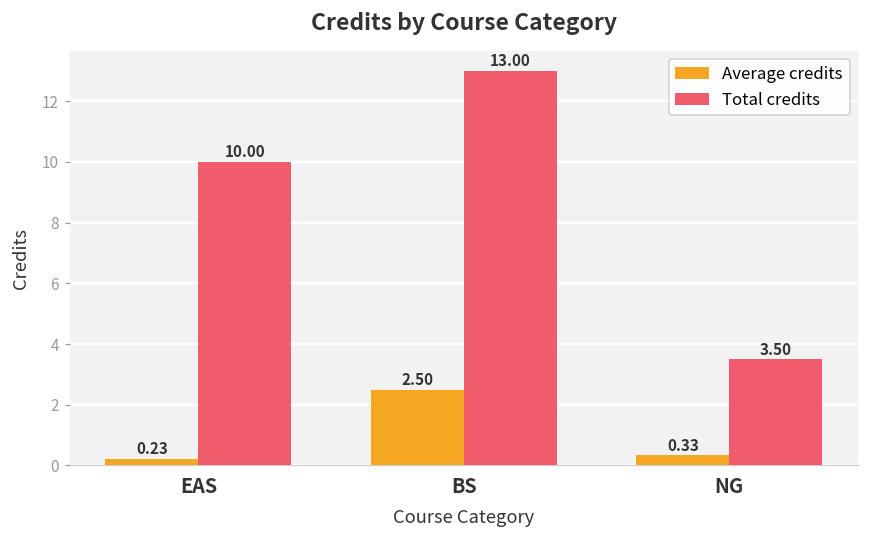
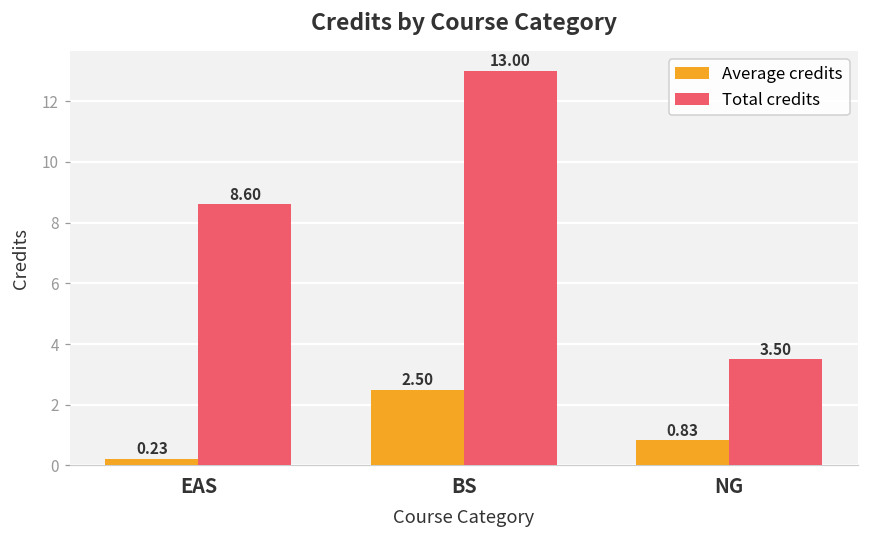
Total credits, EAS: 10.00 -> 8.60
Average credits, NG: 0.33 -> 0.83
